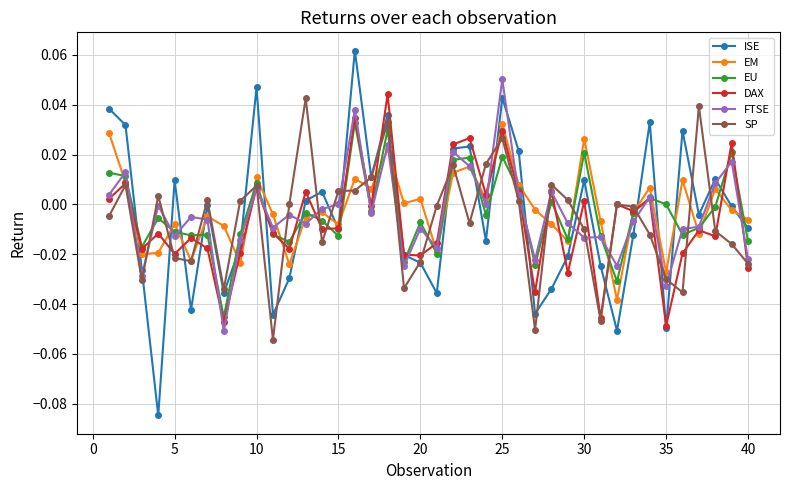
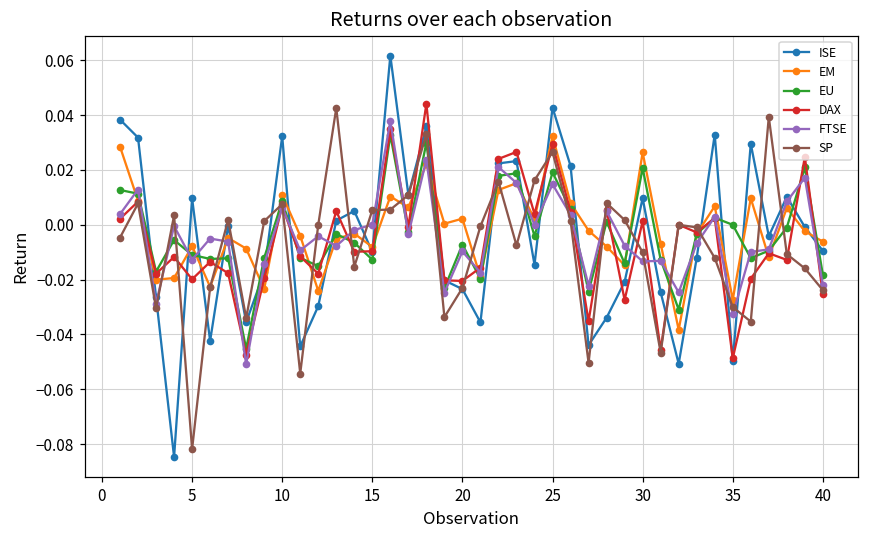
SP, 5: -0.022 -> -0.082
ISE, 10: 0.047 -> 0.032
FTSE, 25: 0.050 -> 0.015
EU, 40: -0.015 -> -0.018
